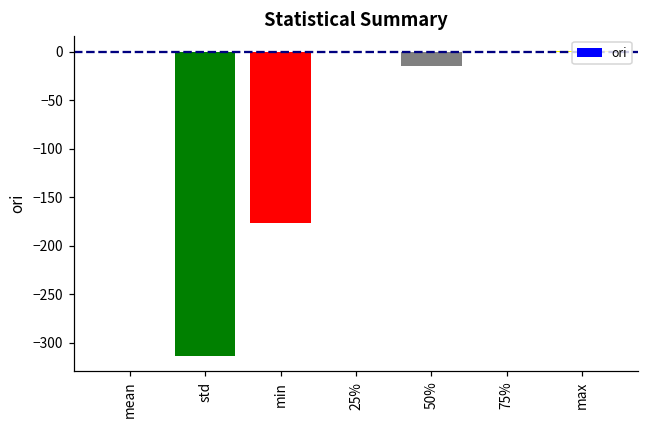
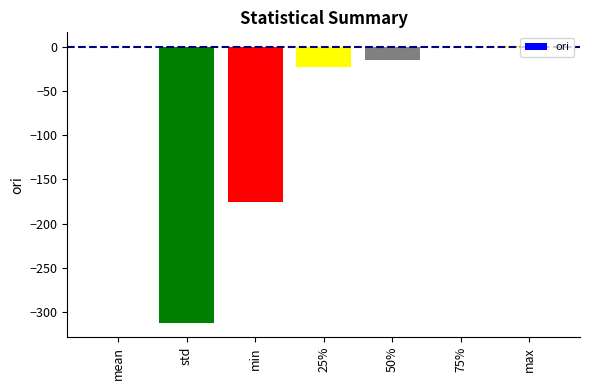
25%: 0 -> -20
